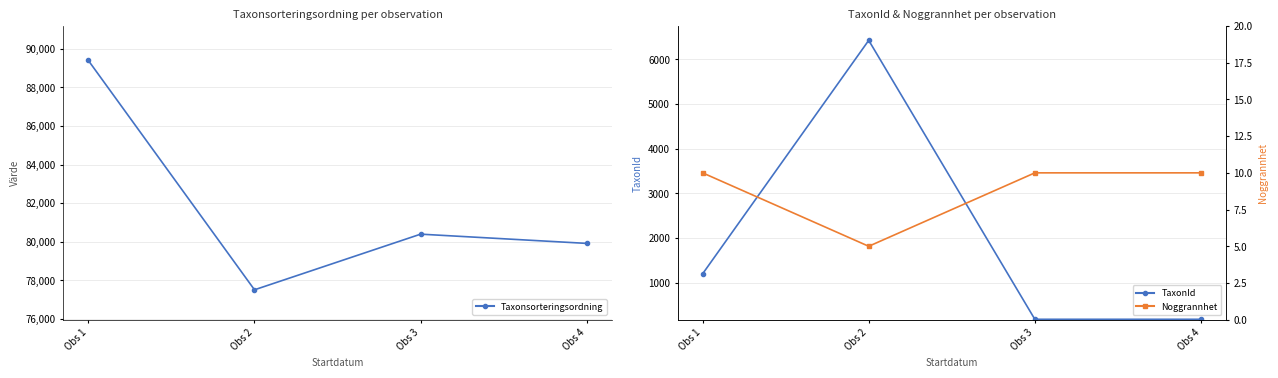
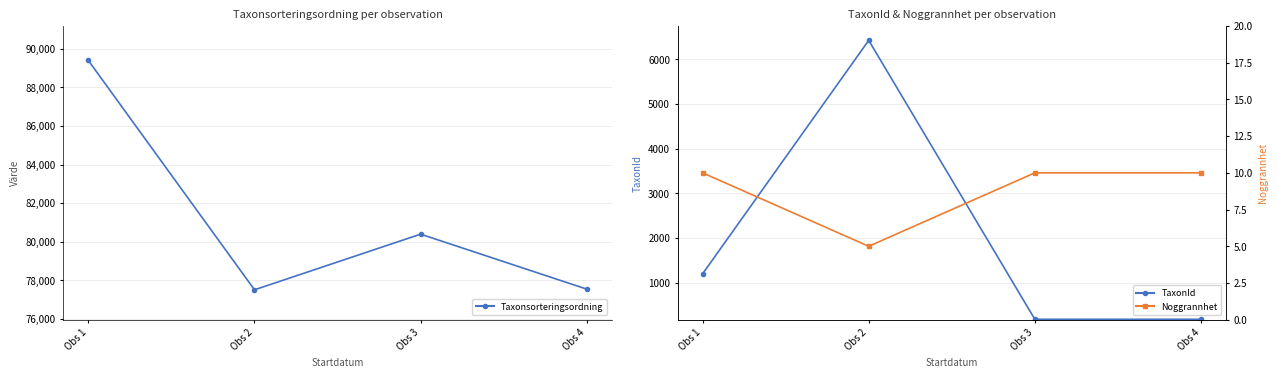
Taxonsorteringsordning per observation, Obs 4: 79,900 -> 77,500
